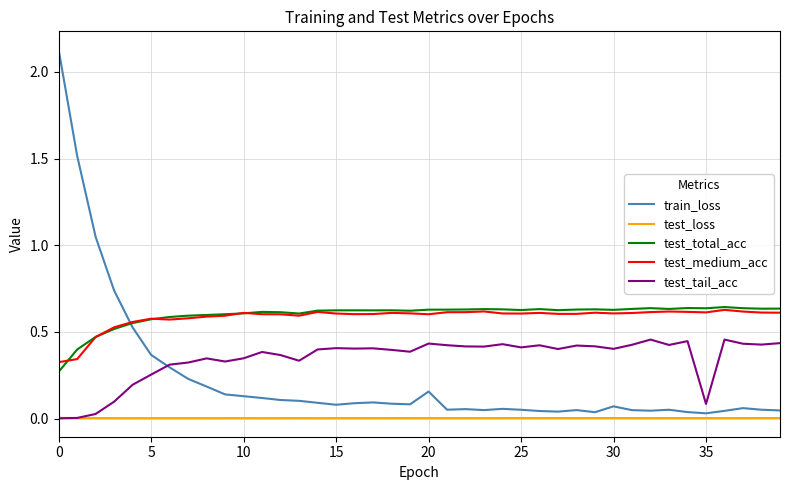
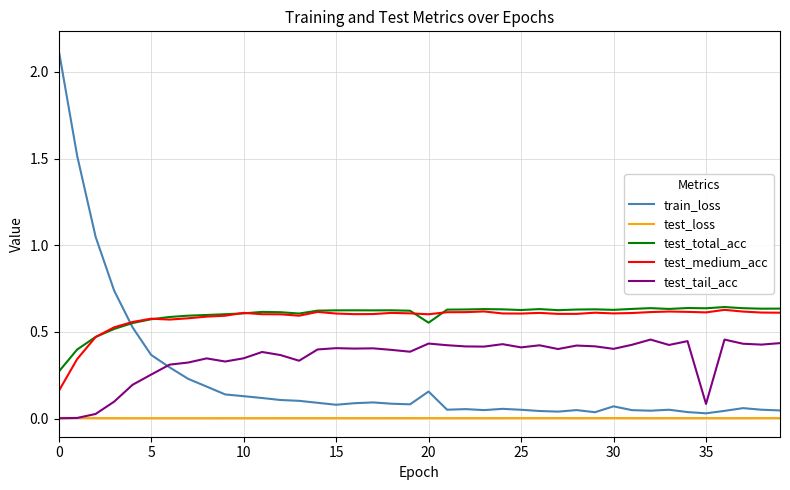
test_medium_acc, 0: 0.33 -> 0.16
test_total_acc, 20: 0.63 -> 0.55
